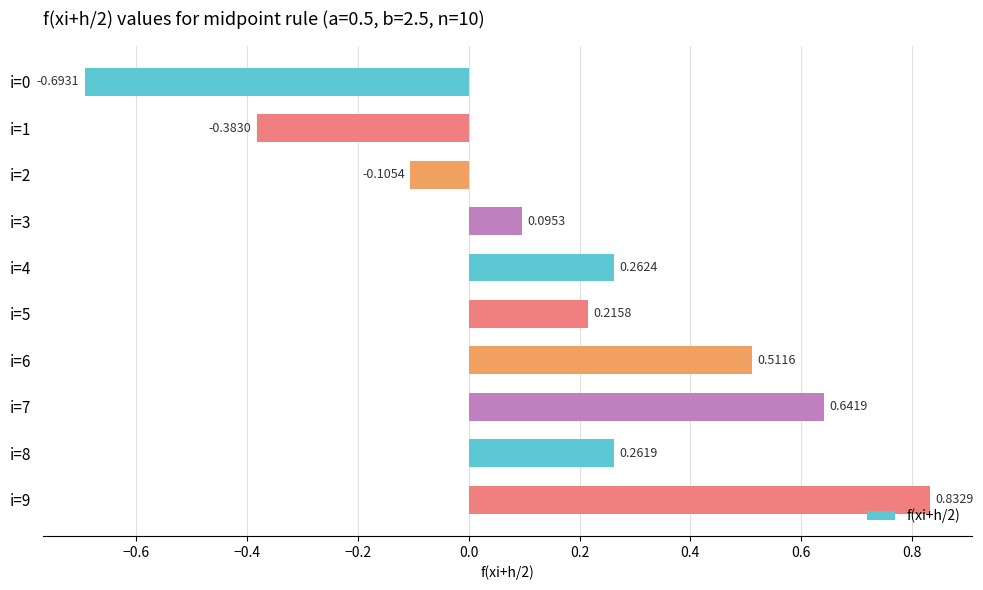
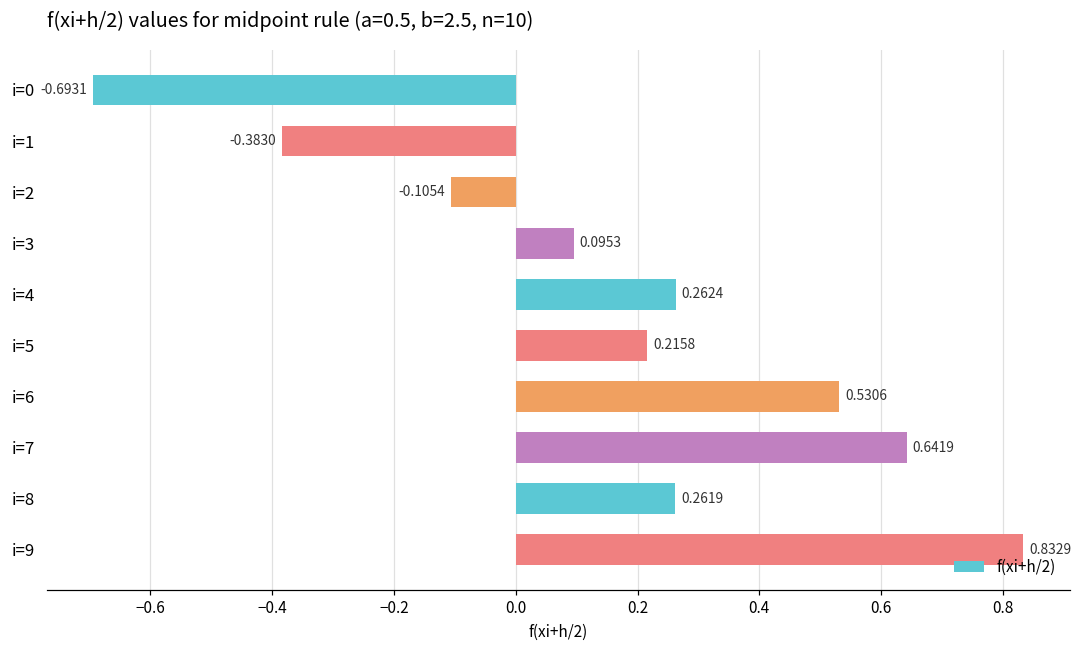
i=6: 0.5116 -> 0.5306
